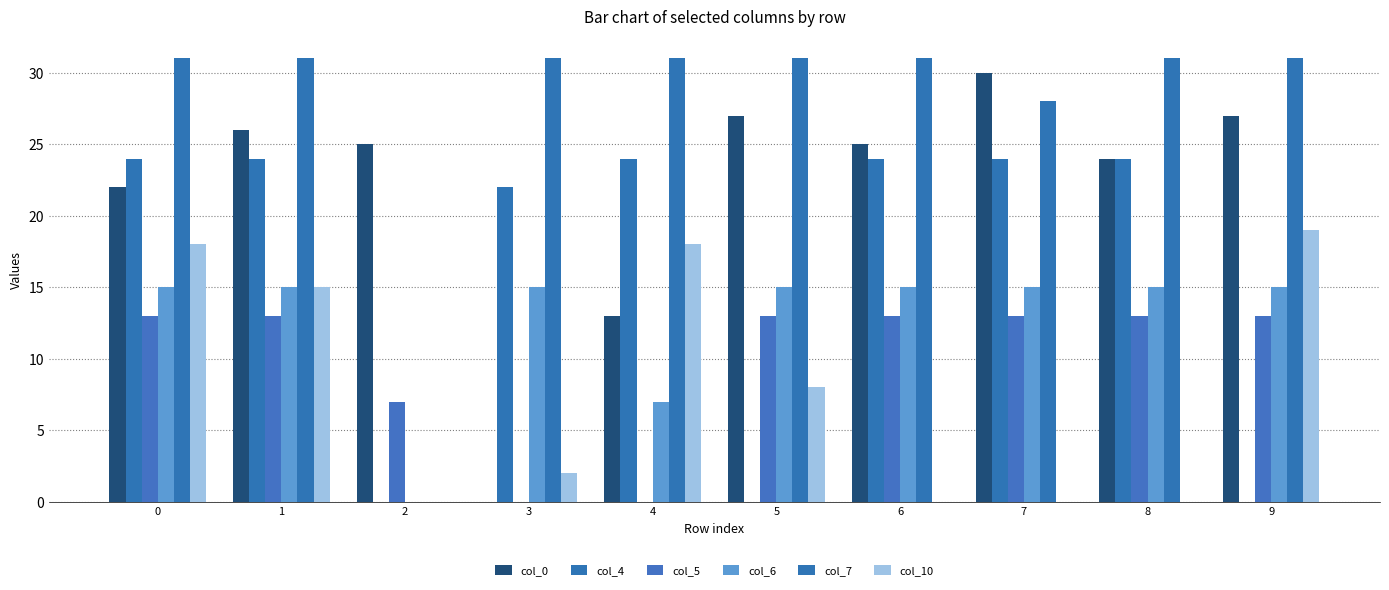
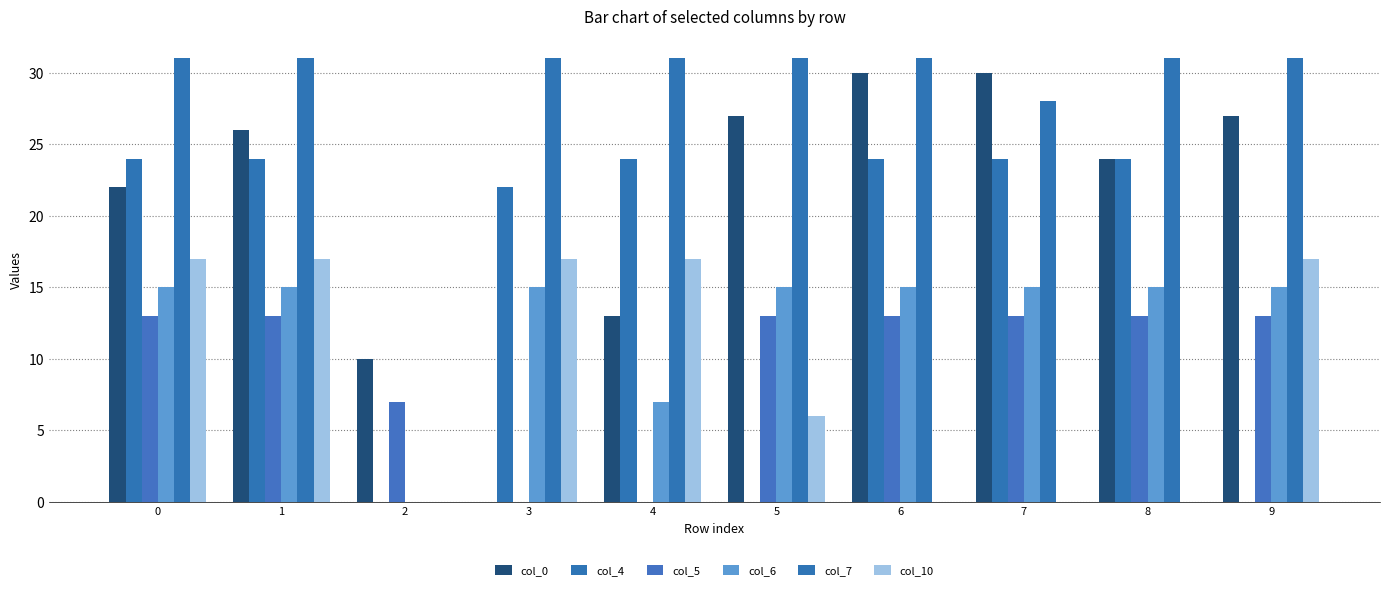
col_10, 0: 18 -> 17
col_10, 1: 15 -> 17
col_0, 2: 25 -> 10
col_10, 3: 2 -> 17
col_10, 4: 18 -> 17
col_10, 5: 8 -> 6
col_0, 6: 25 -> 30
col_10, 9: 19 -> 17
